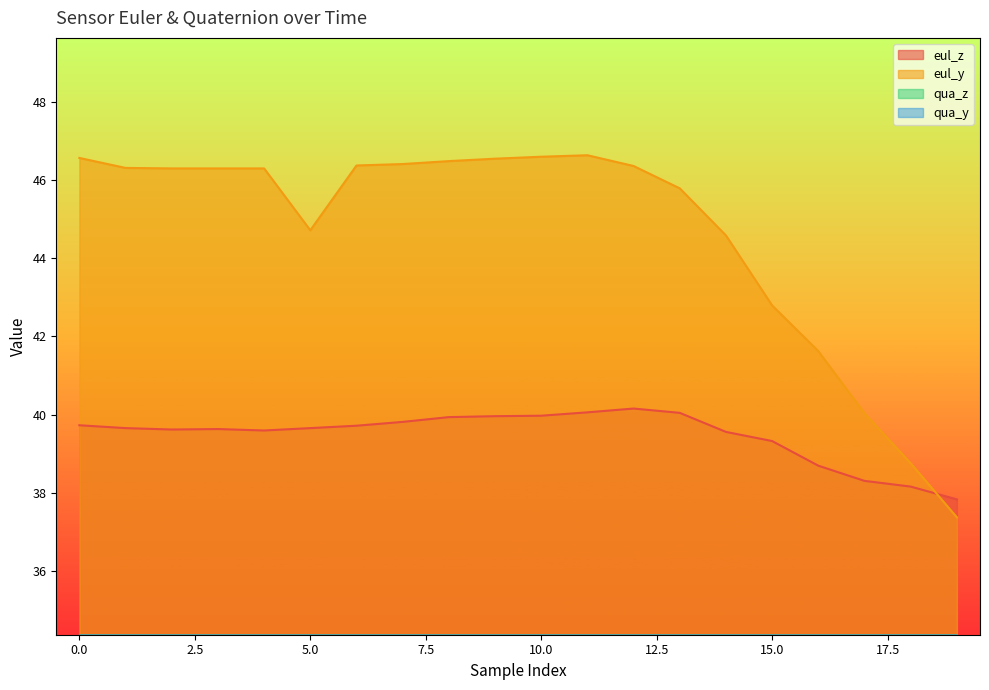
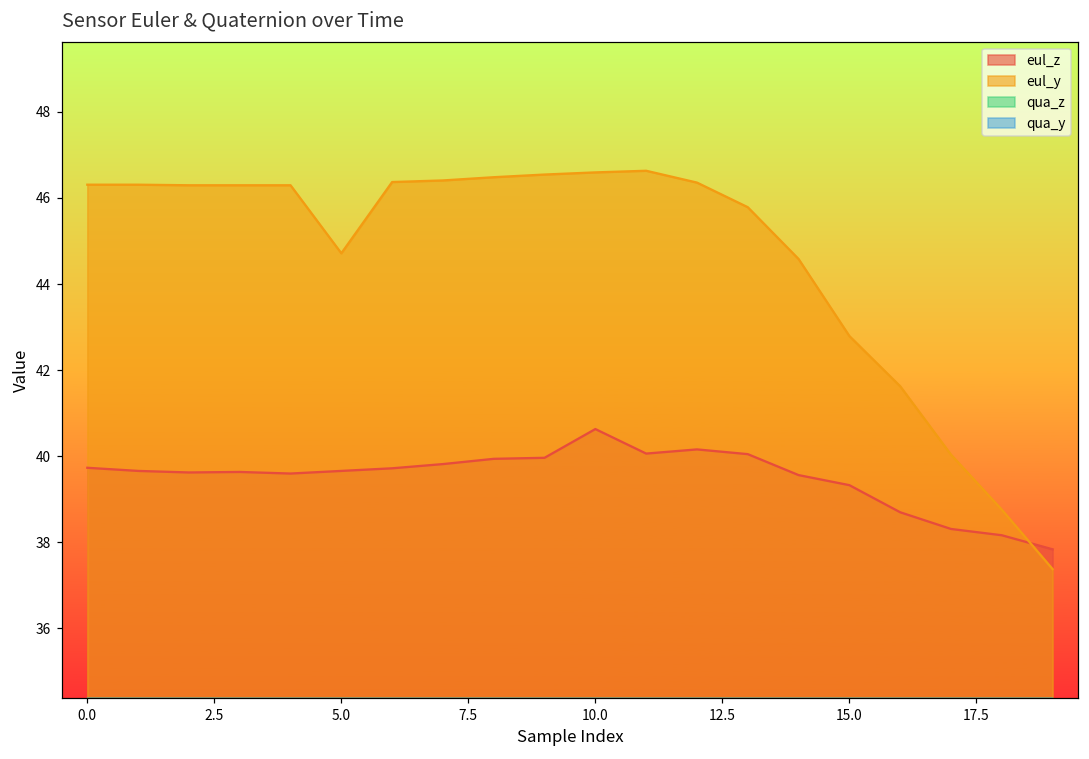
eul_y, 0.0: 46.6 -> 46.3
eul_z, 10.0: 40.0 -> 40.6
